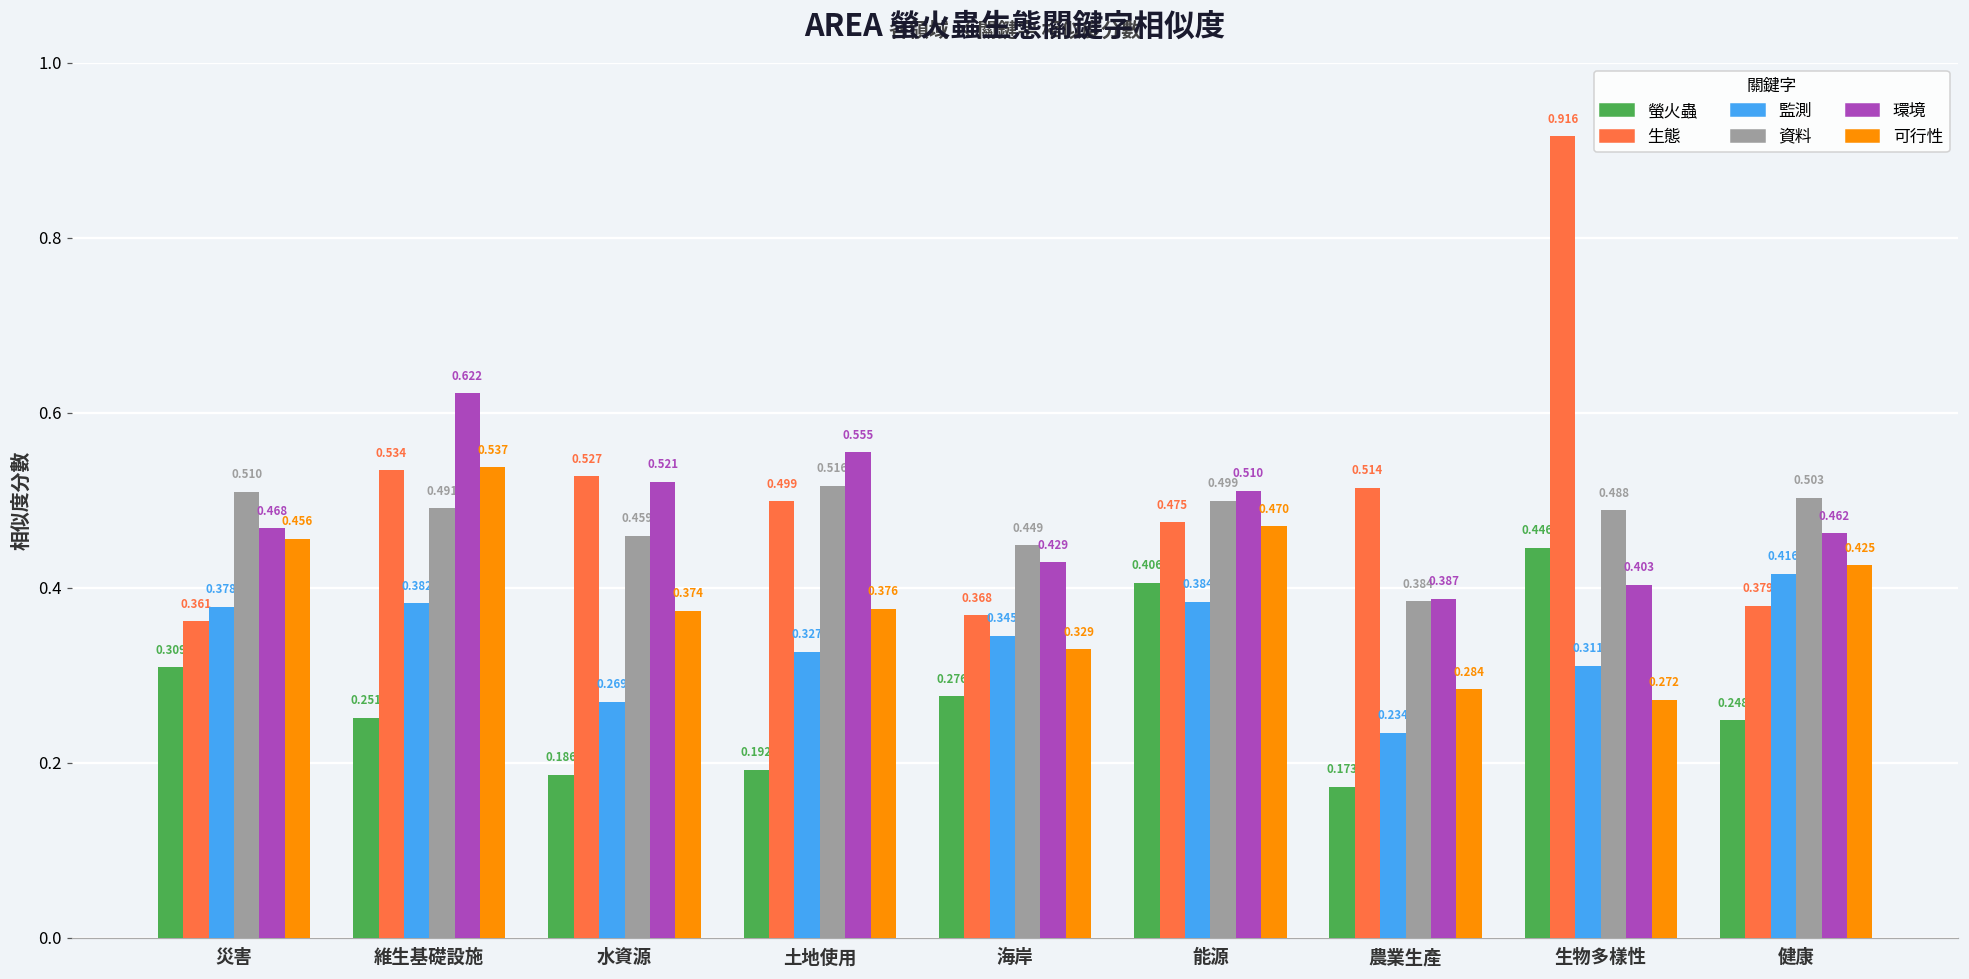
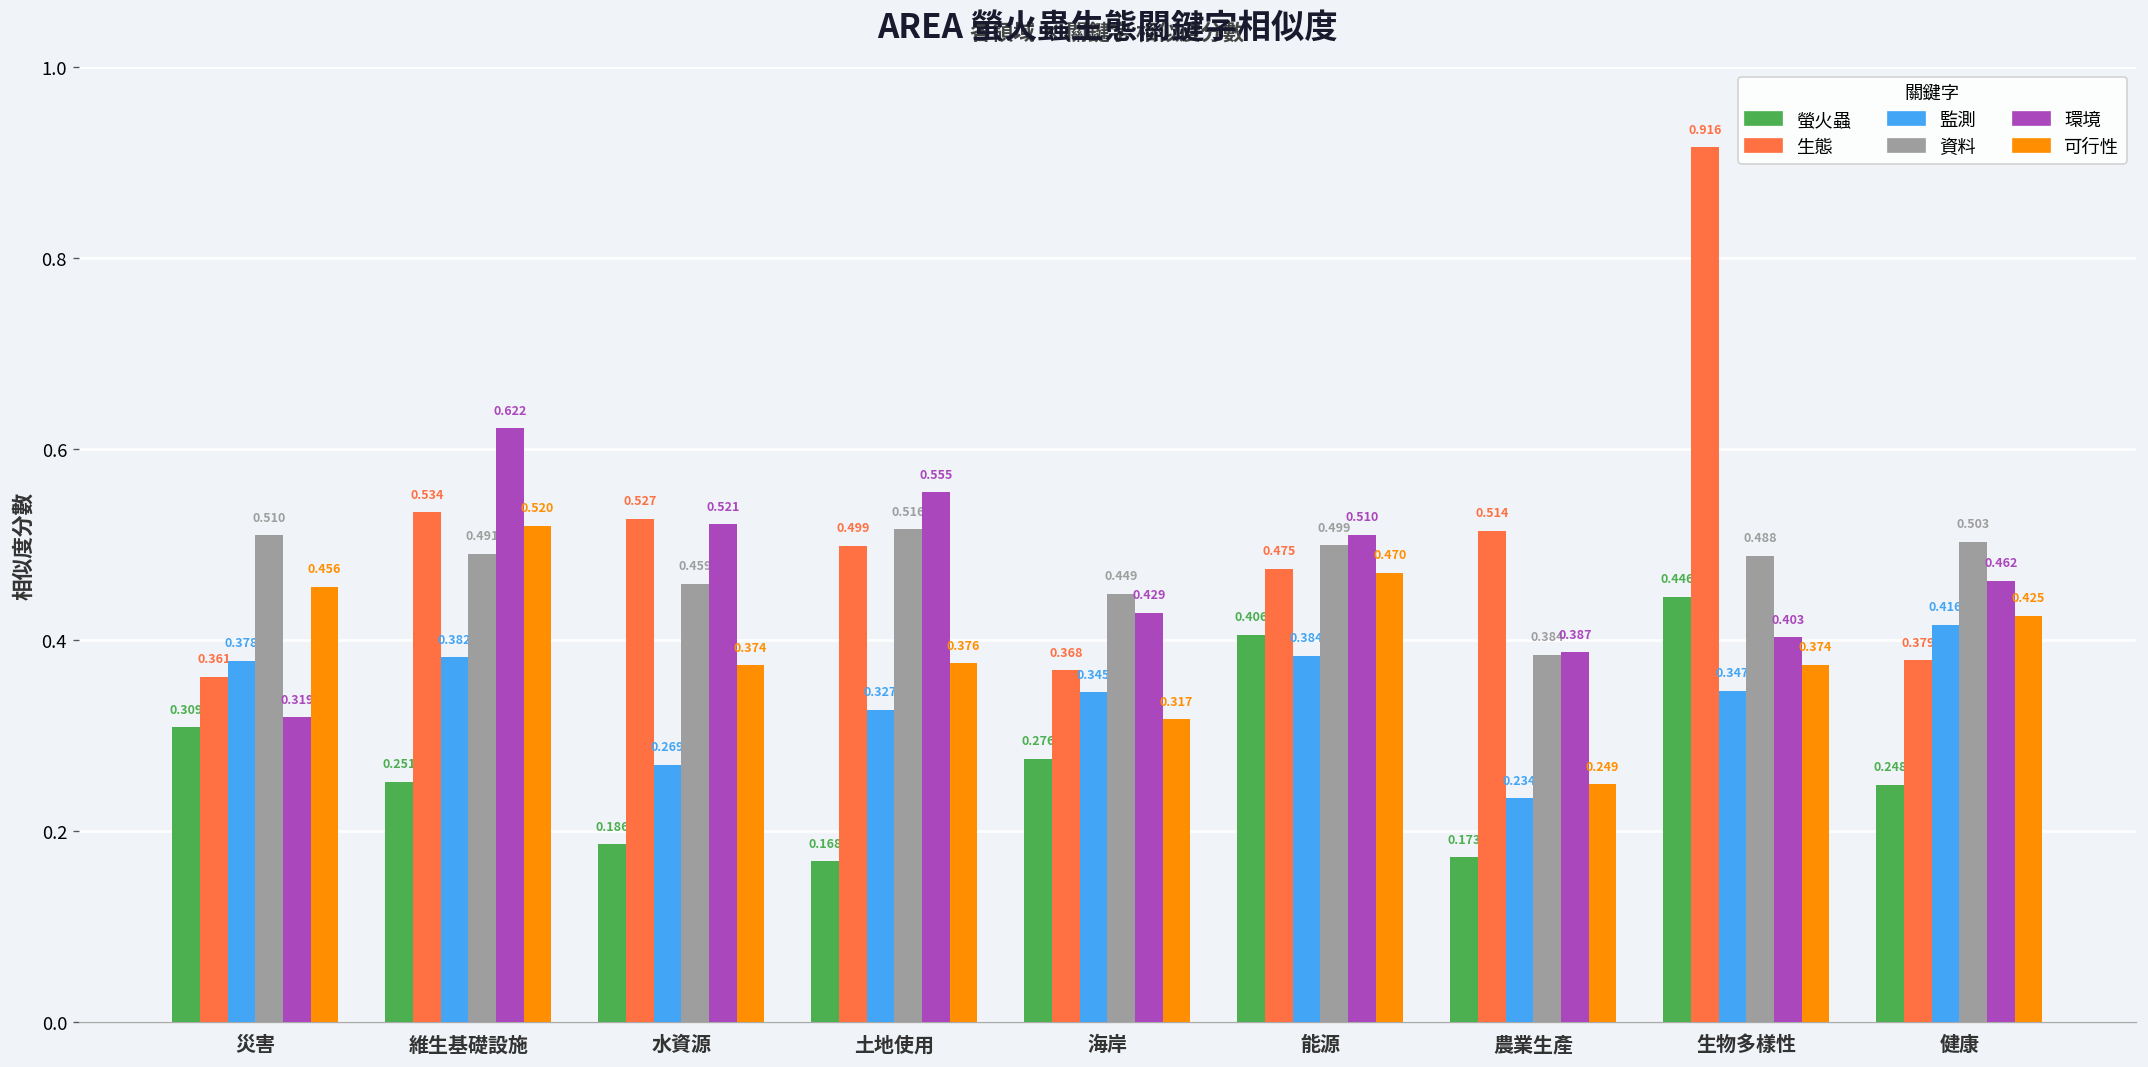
環境, 災害: 0.468 -> 0.319
可行性, 維生基礎設施: 0.537 -> 0.520
螢火蟲, 土地使用: 0.192 -> 0.168
可行性, 海岸: 0.329 -> 0.317
可行性, 農業生產: 0.284 -> 0.249
監測, 生物多樣性: 0.311 -> 0.347
可行性, 生物多樣性: 0.272 -> 0.374
